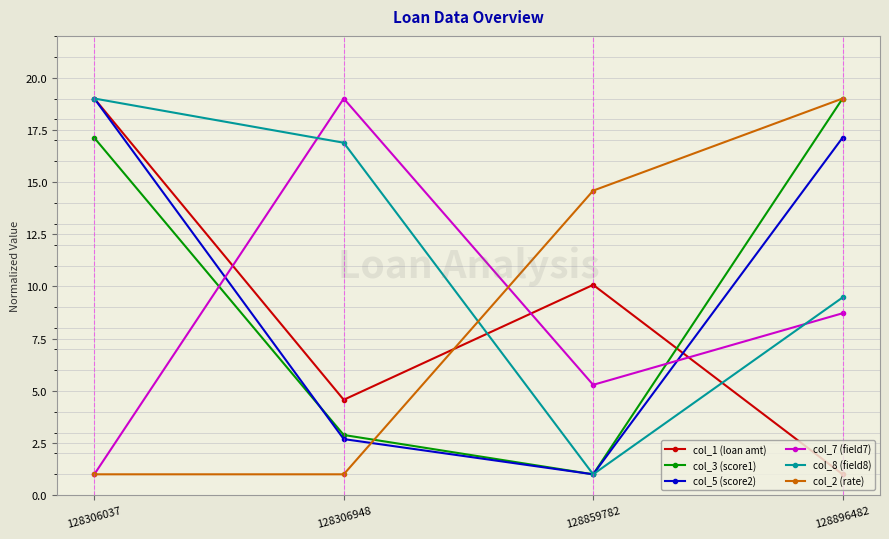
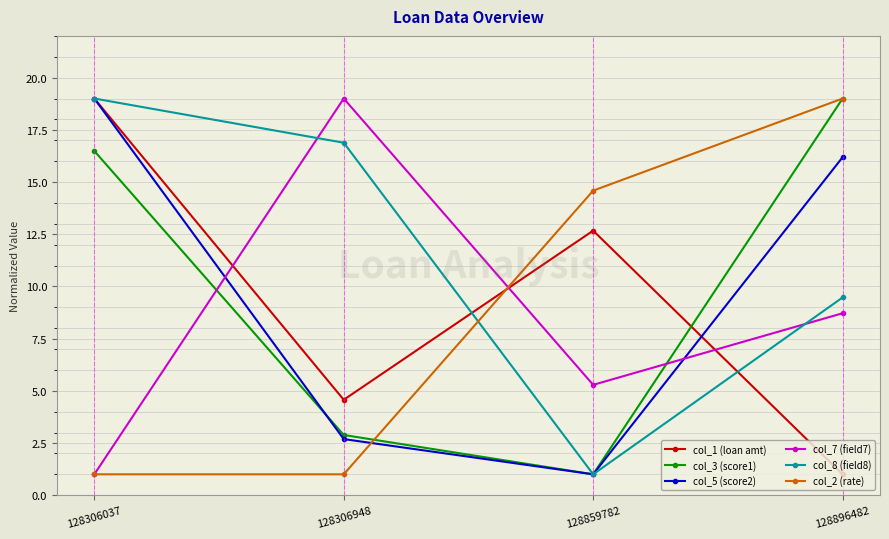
col_3 (score1), 128306037: 17.1 -> 16.5
col_1 (loan amt), 128859782: 10.1 -> 12.7
col_5 (score2), 128896482: 17.1 -> 16.2
